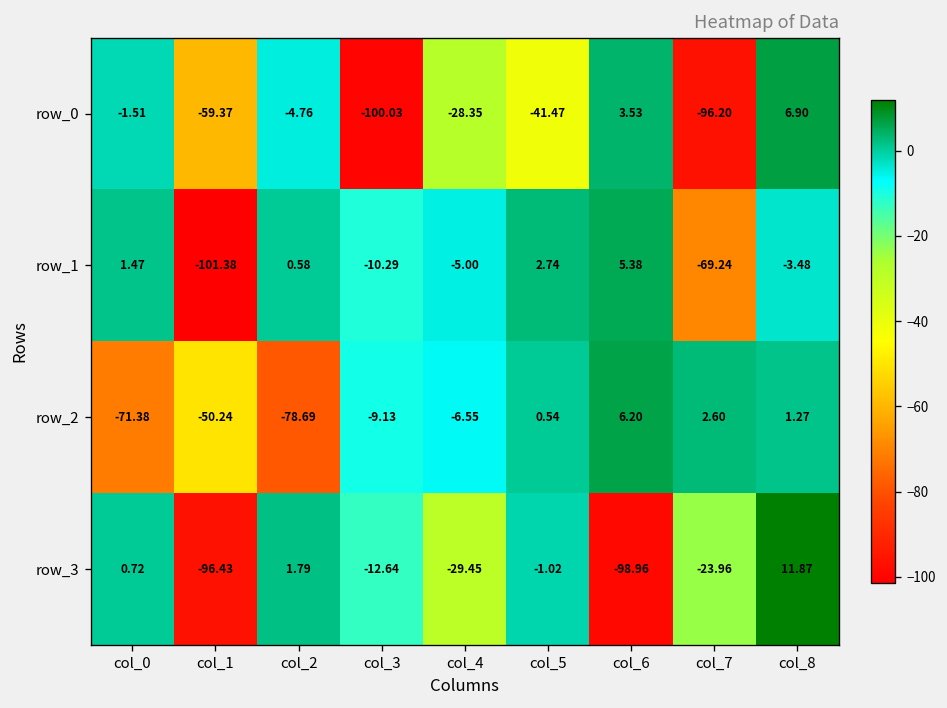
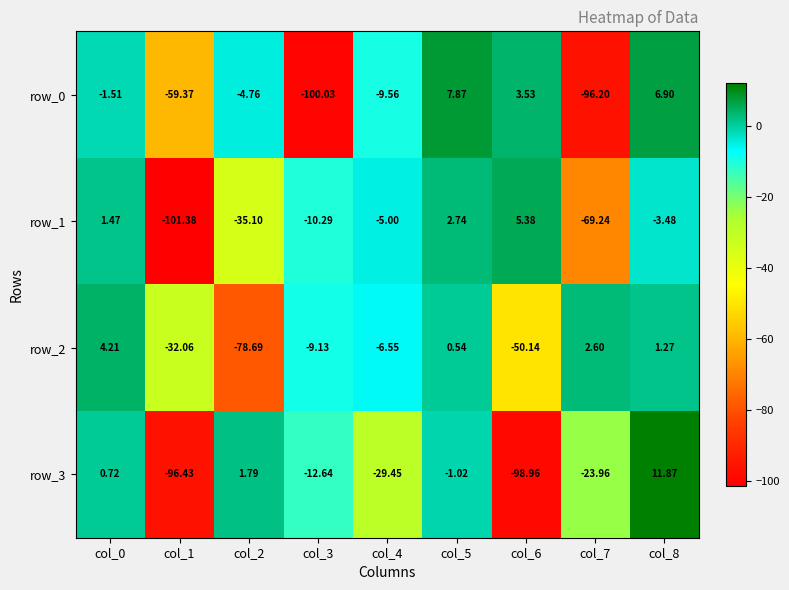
row_0, col_4: -28.35 -> -9.56
row_0, col_5: -41.47 -> 7.87
row_1, col_2: 0.58 -> -35.10
row_2, col_0: -71.38 -> 4.21
row_2, col_1: -50.24 -> -32.06
row_2, col_6: 6.20 -> -50.14
